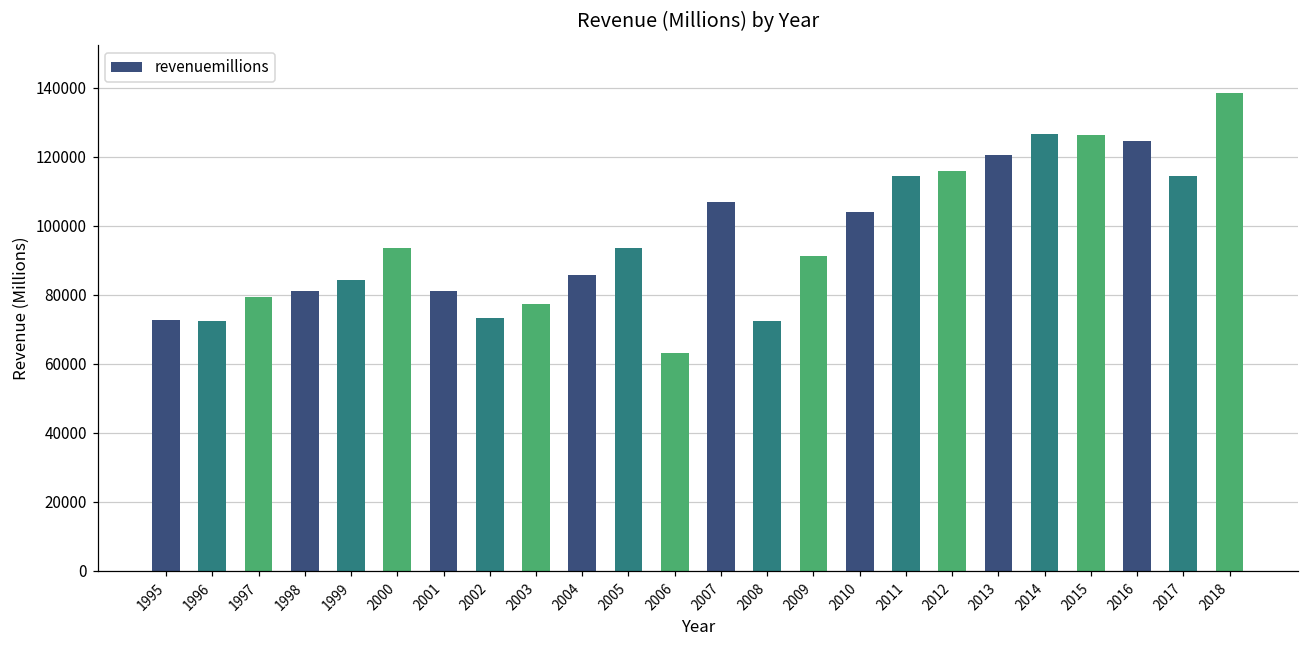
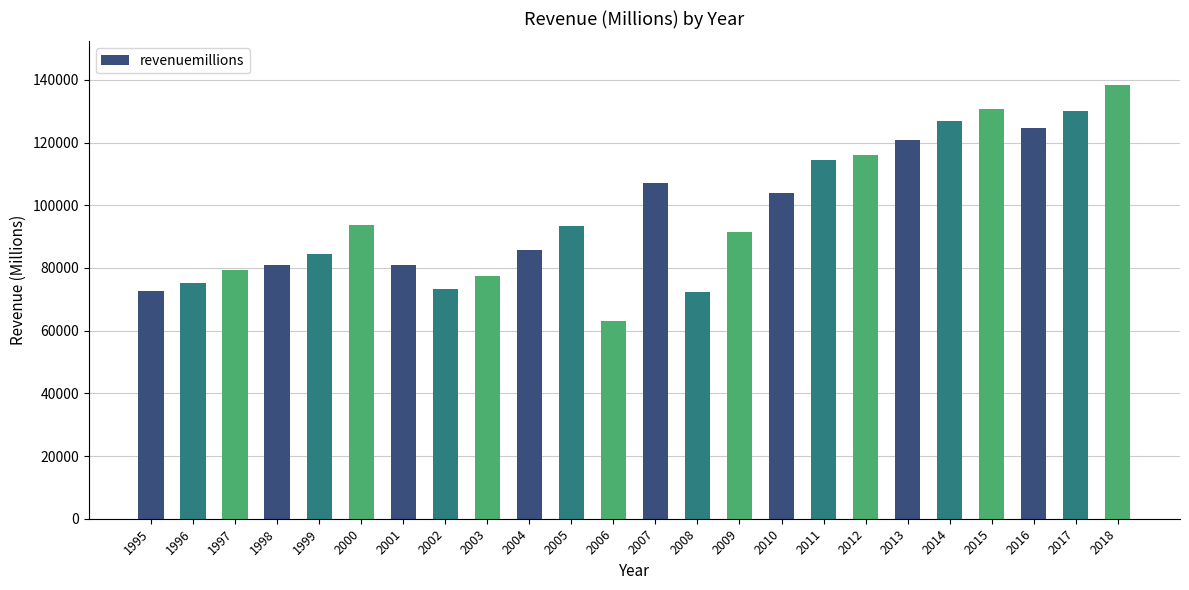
1996: 72000 -> 75000
2015: 126000 -> 131000
2017: 114000 -> 130000
